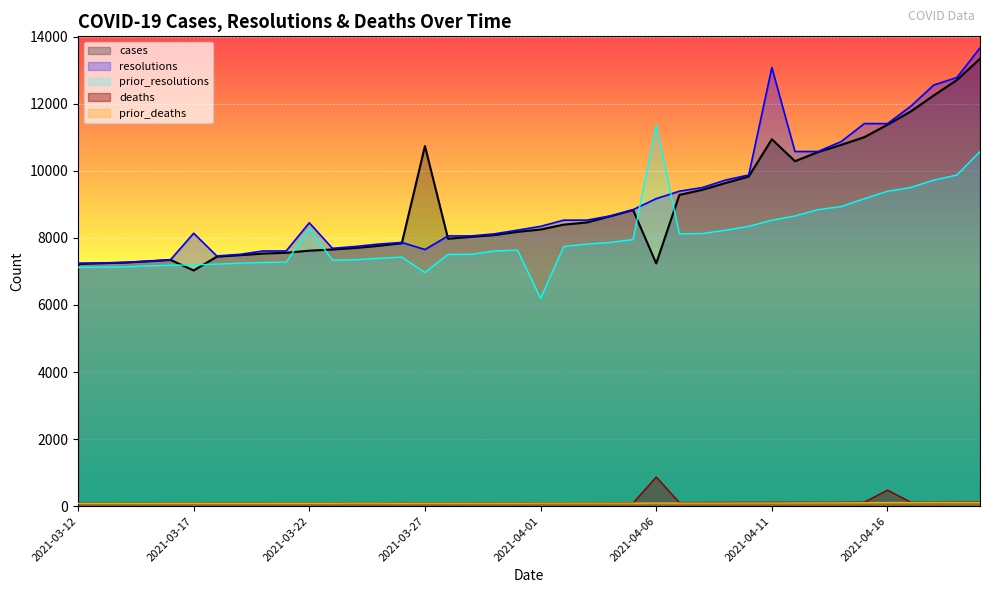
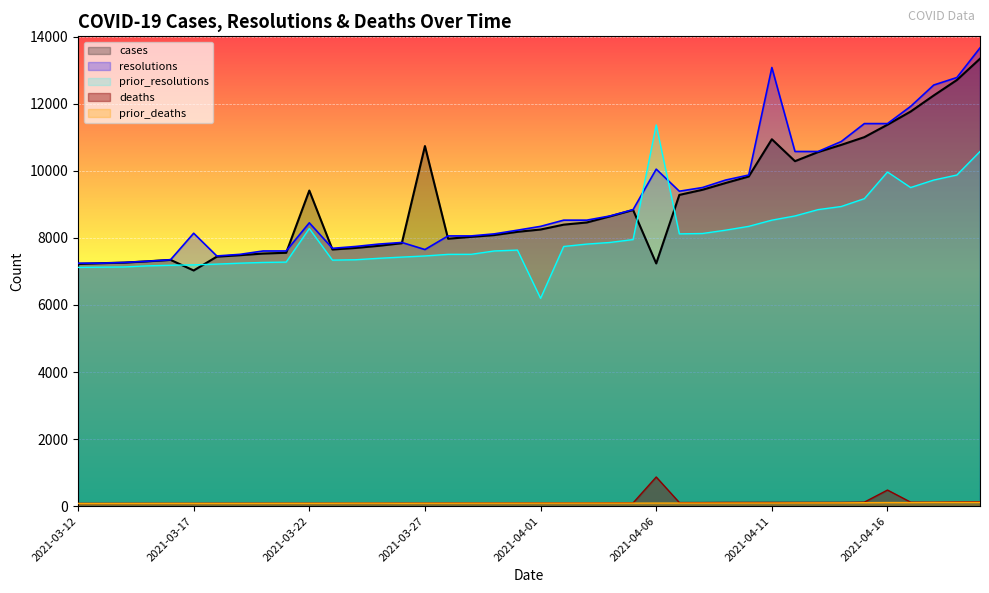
cases, 2021-03-22: 7600 -> 9400
prior_resolutions, 2021-03-27: 7000 -> 7500
resolutions, 2021-04-06: 9200 -> 10100
prior_resolutions, 2021-04-16: 9400 -> 10000
